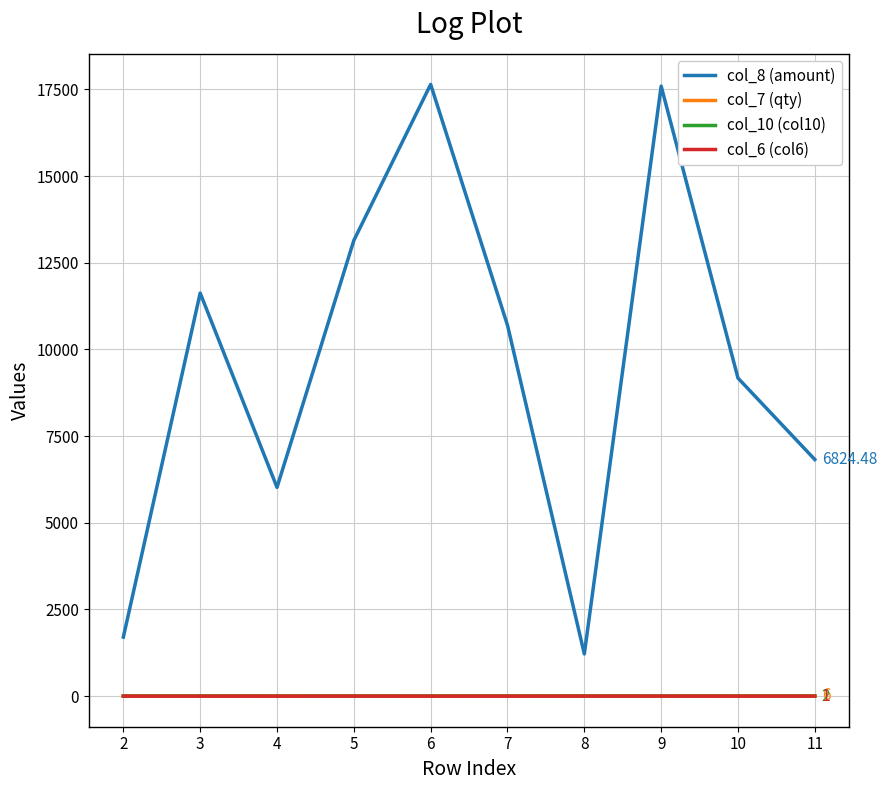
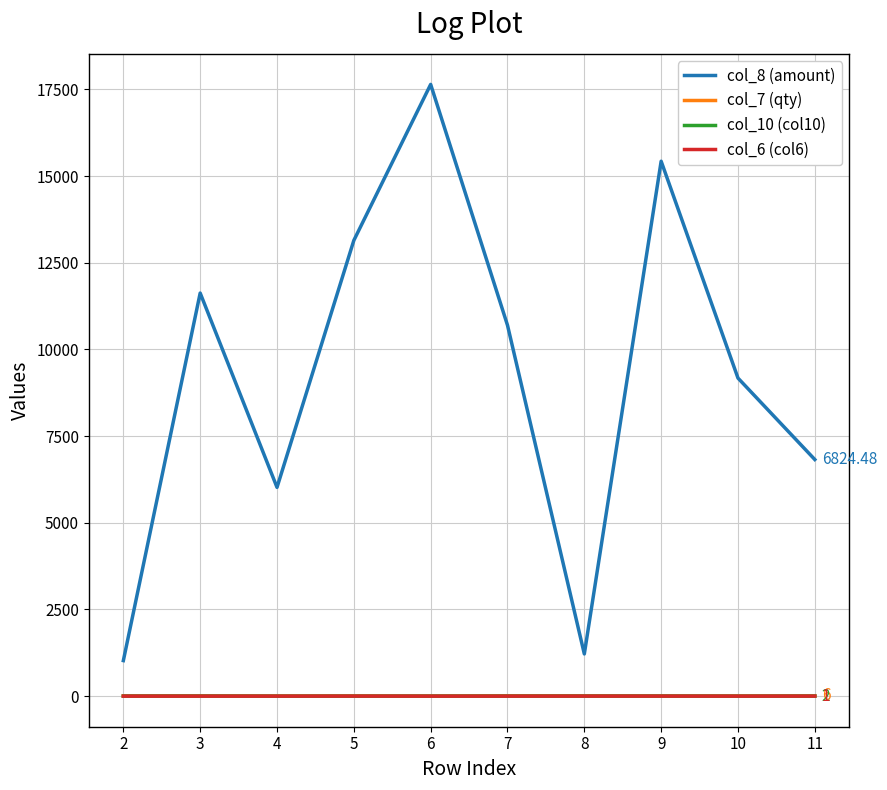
col_8 (amount), 2: 1700 -> 1000
col_8 (amount), 9: 17600 -> 15400
